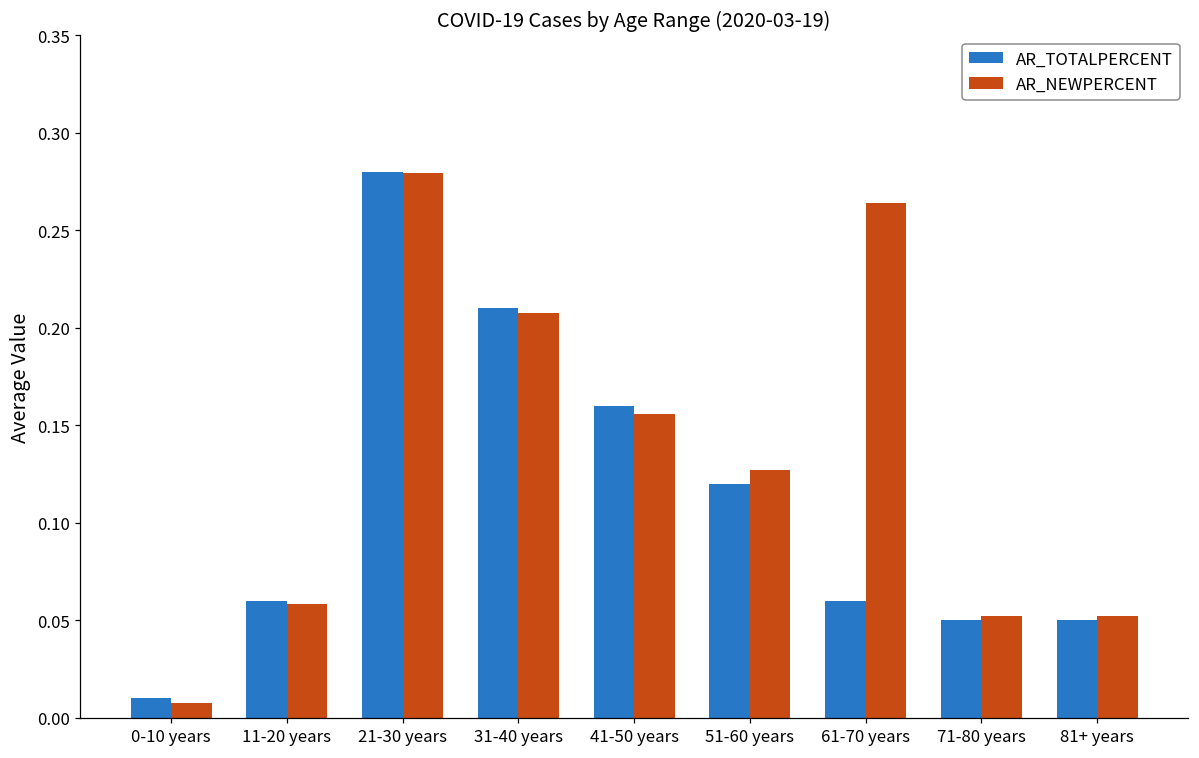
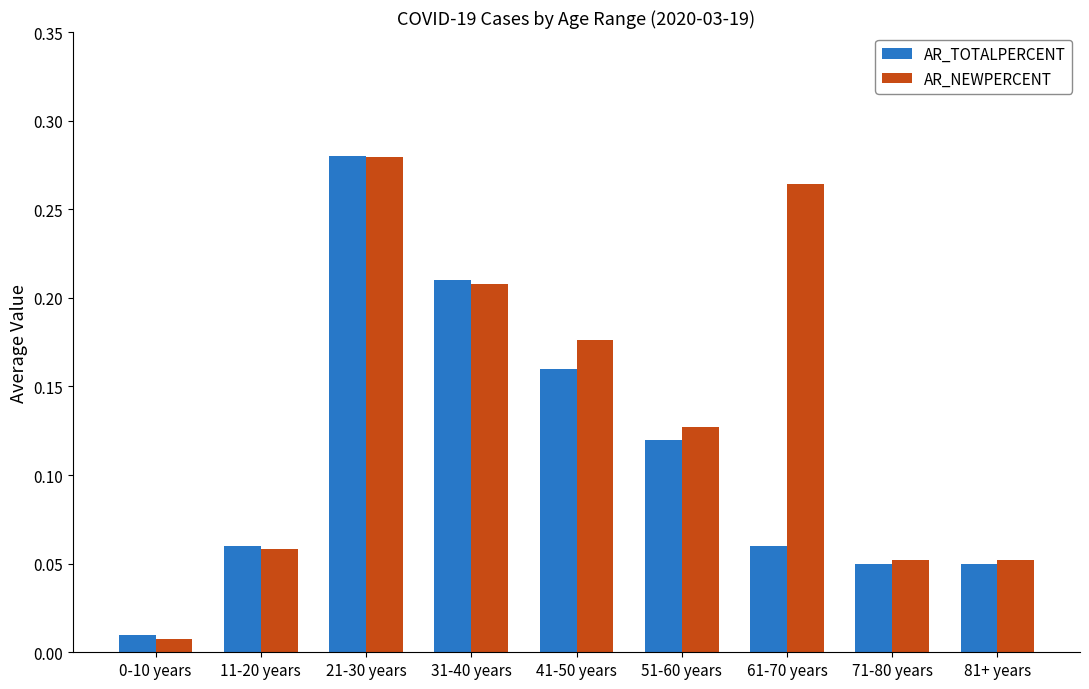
AR_NEWPERCENT, 41-50 years: 0.156 -> 0.176
